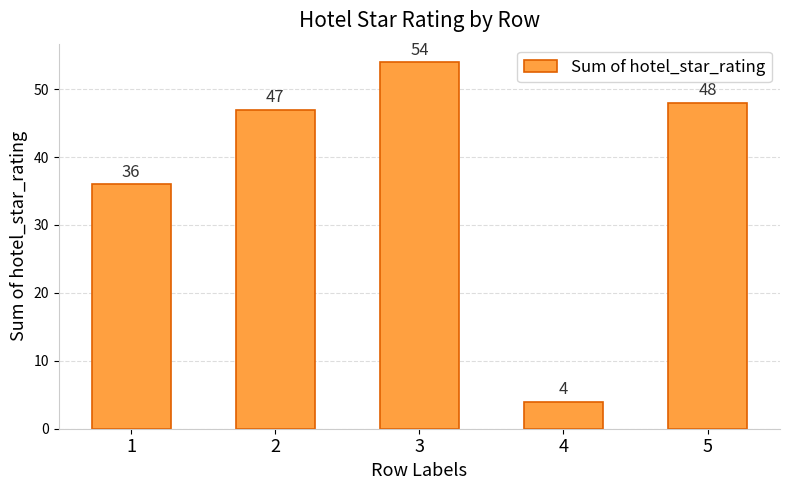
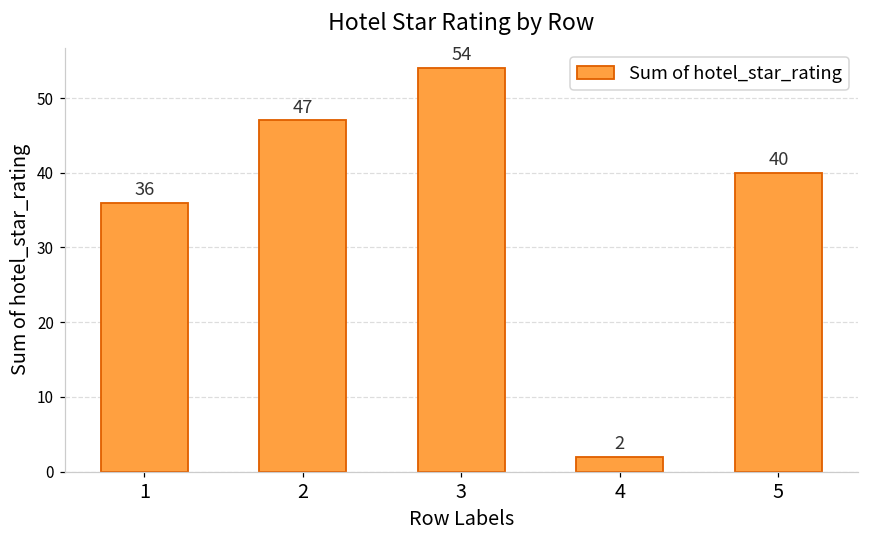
4: 4 -> 2
5: 48 -> 40
